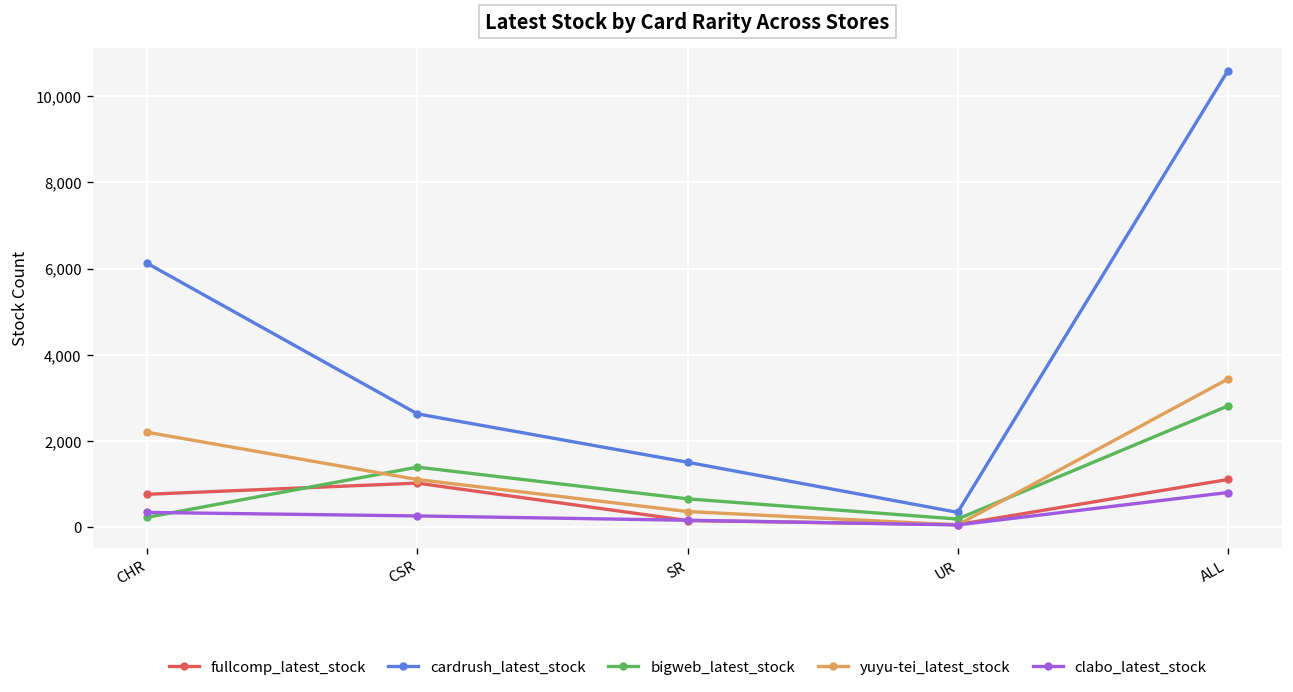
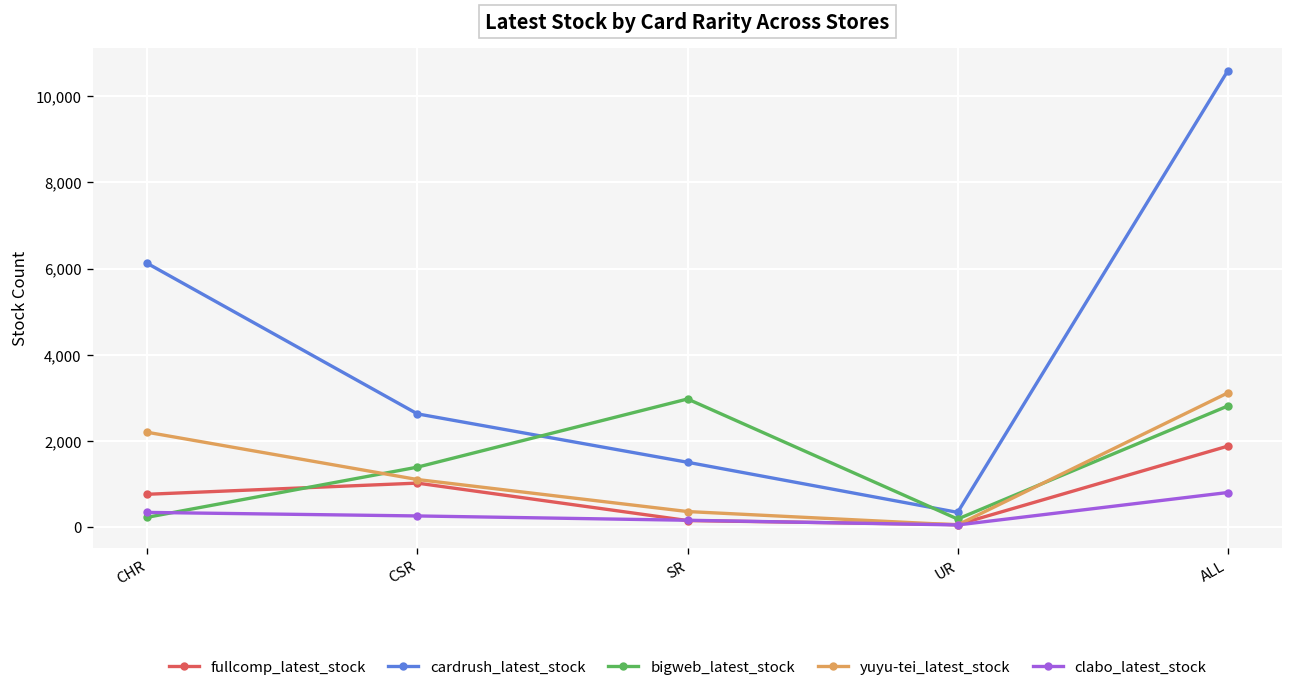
bigweb_latest_stock, SR: 700 -> 3,000
fullcomp_latest_stock, ALL: 1,100 -> 1,900
yuyu-tei_latest_stock, ALL: 3,400 -> 3,100
